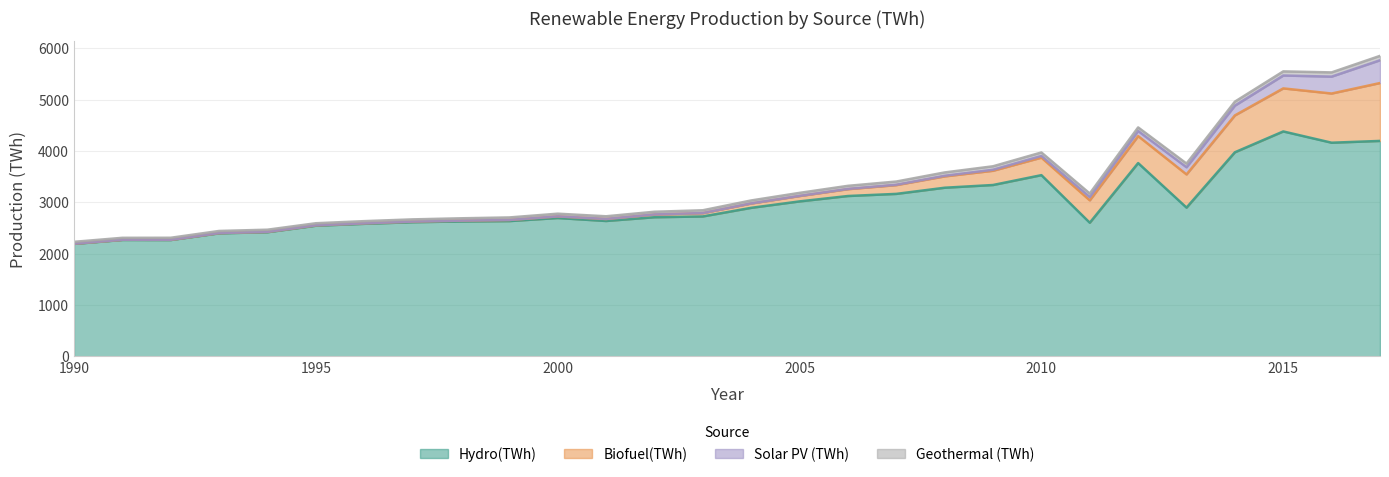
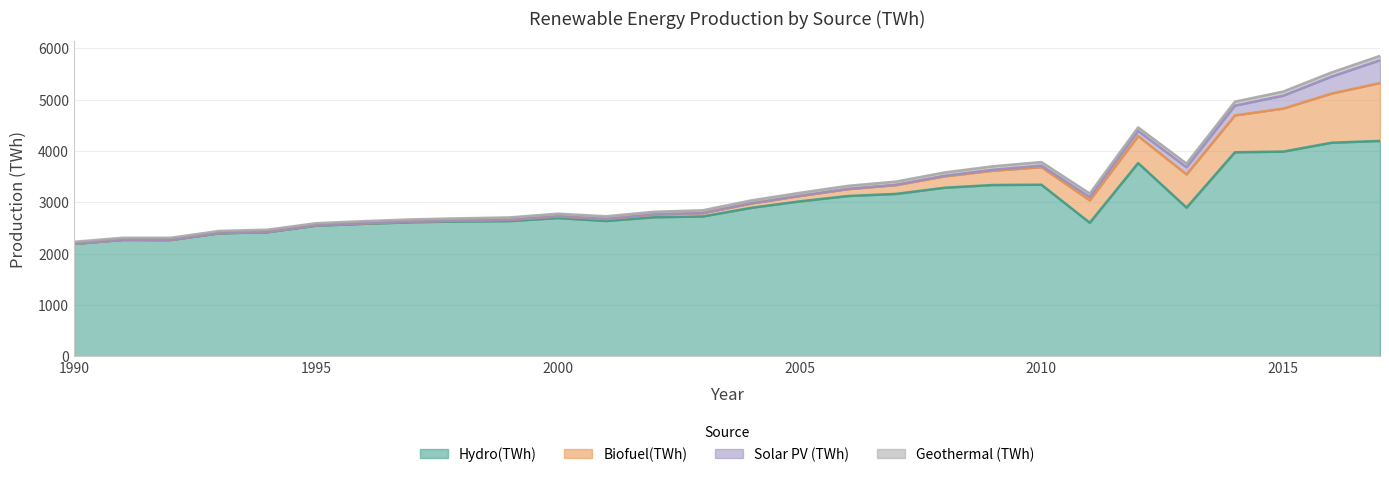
Hydro(TWh), 2010: 3500 -> 3300
Hydro(TWh), 2015: 4400 -> 4000
